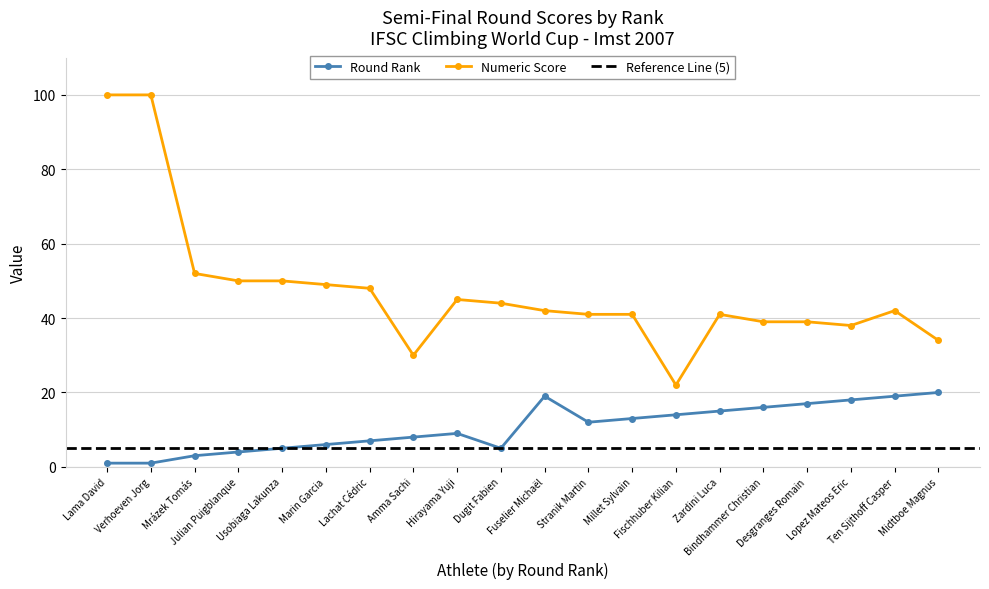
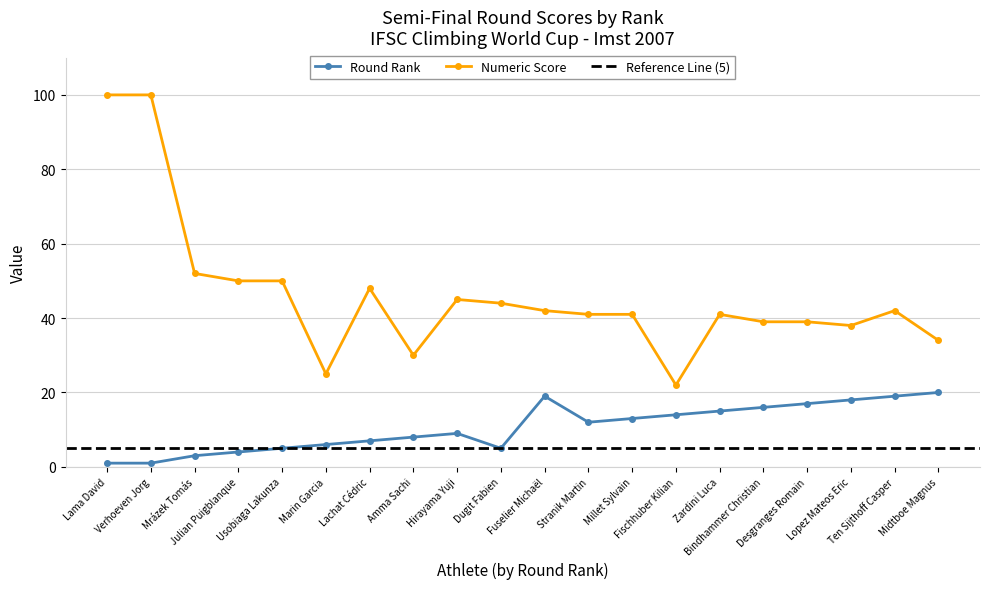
Numeric Score, Marin Garcia: 49 -> 25
